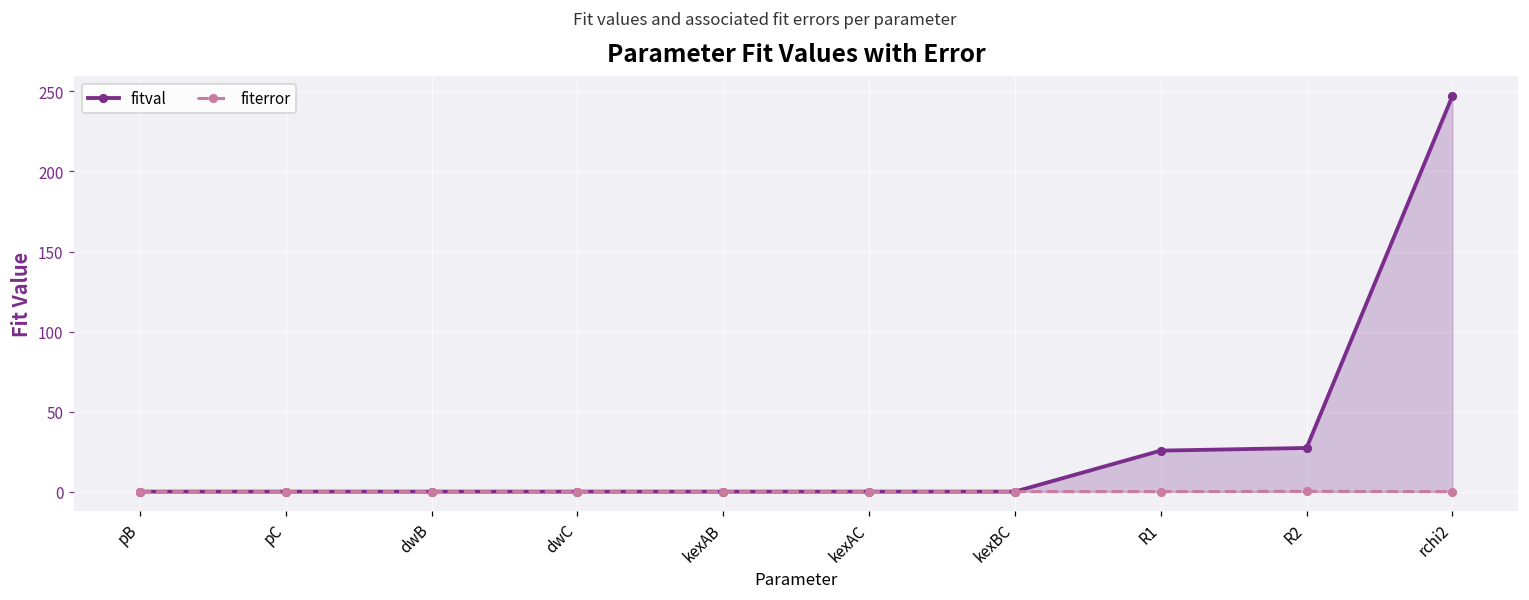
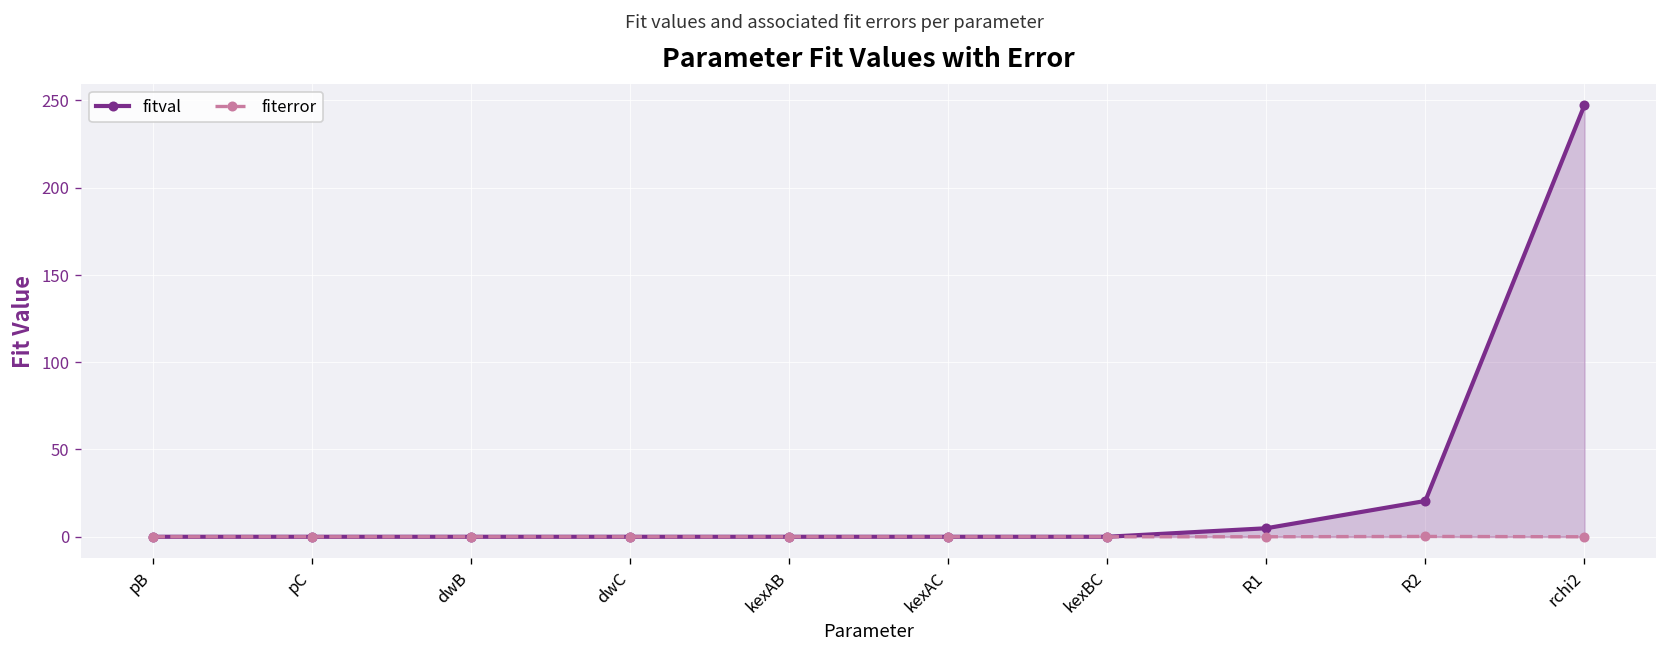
fitval, R1: 26 -> 5
fitval, R2: 27 -> 21
